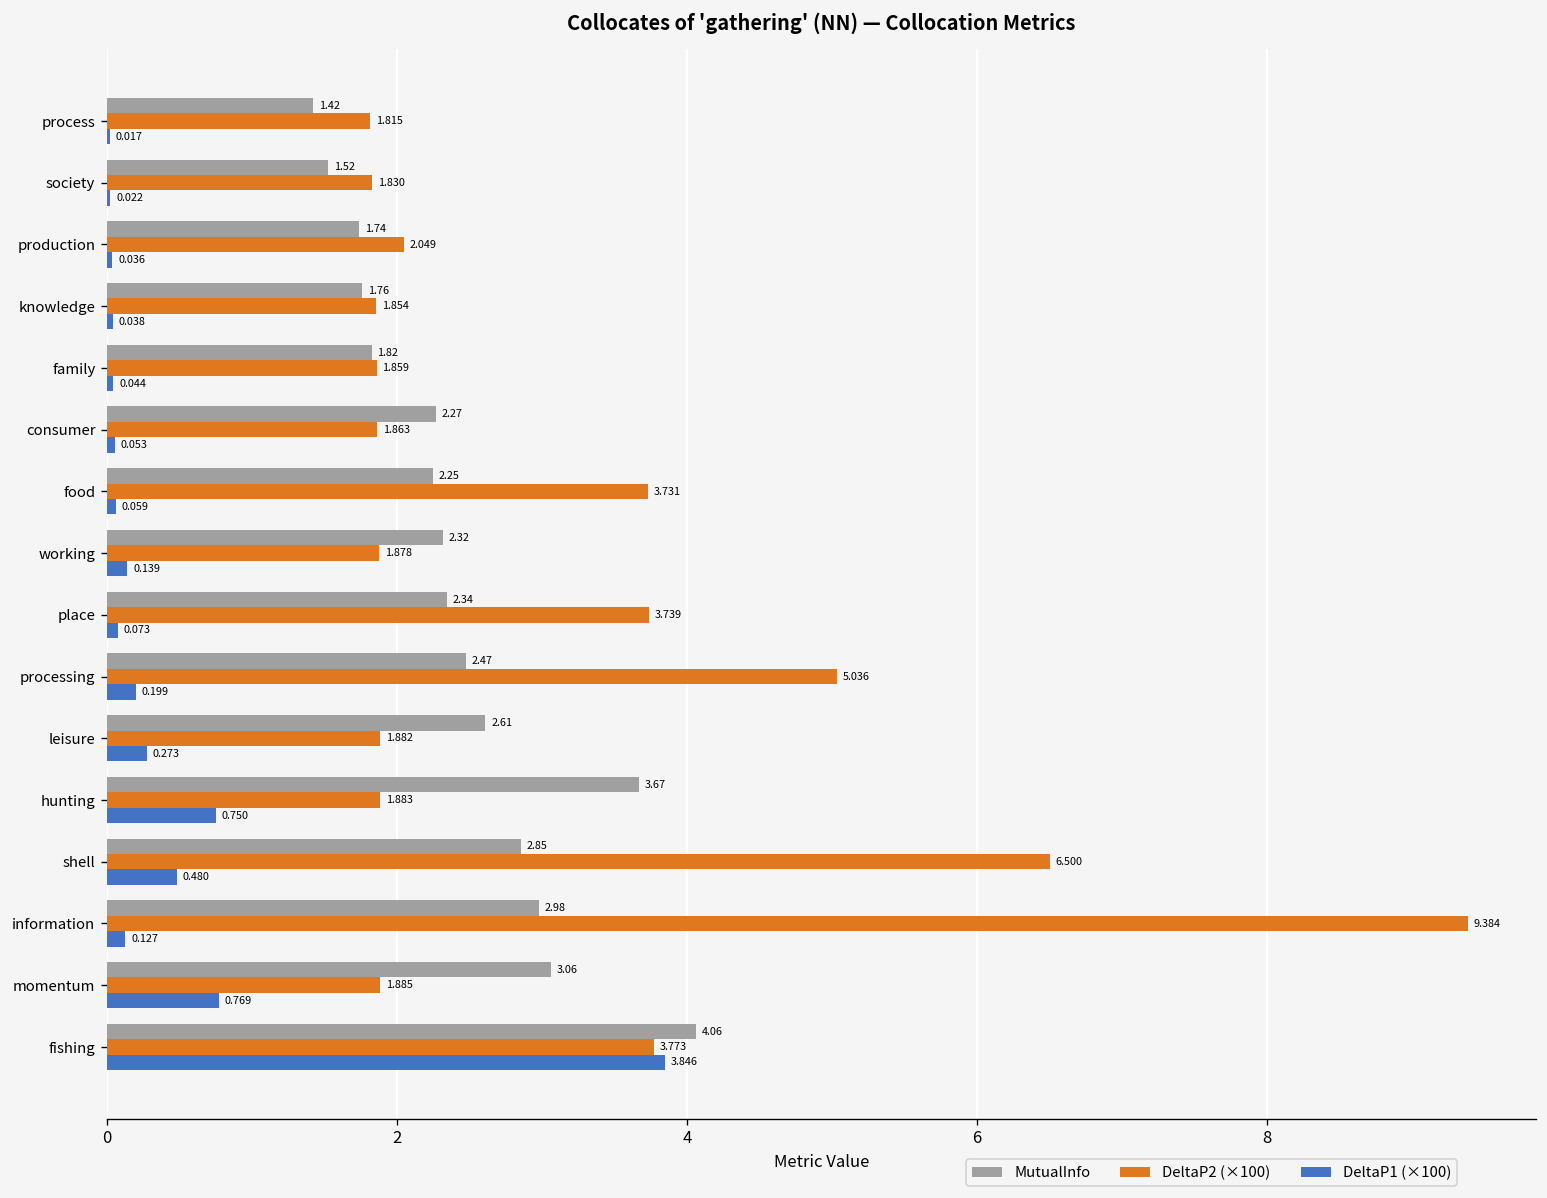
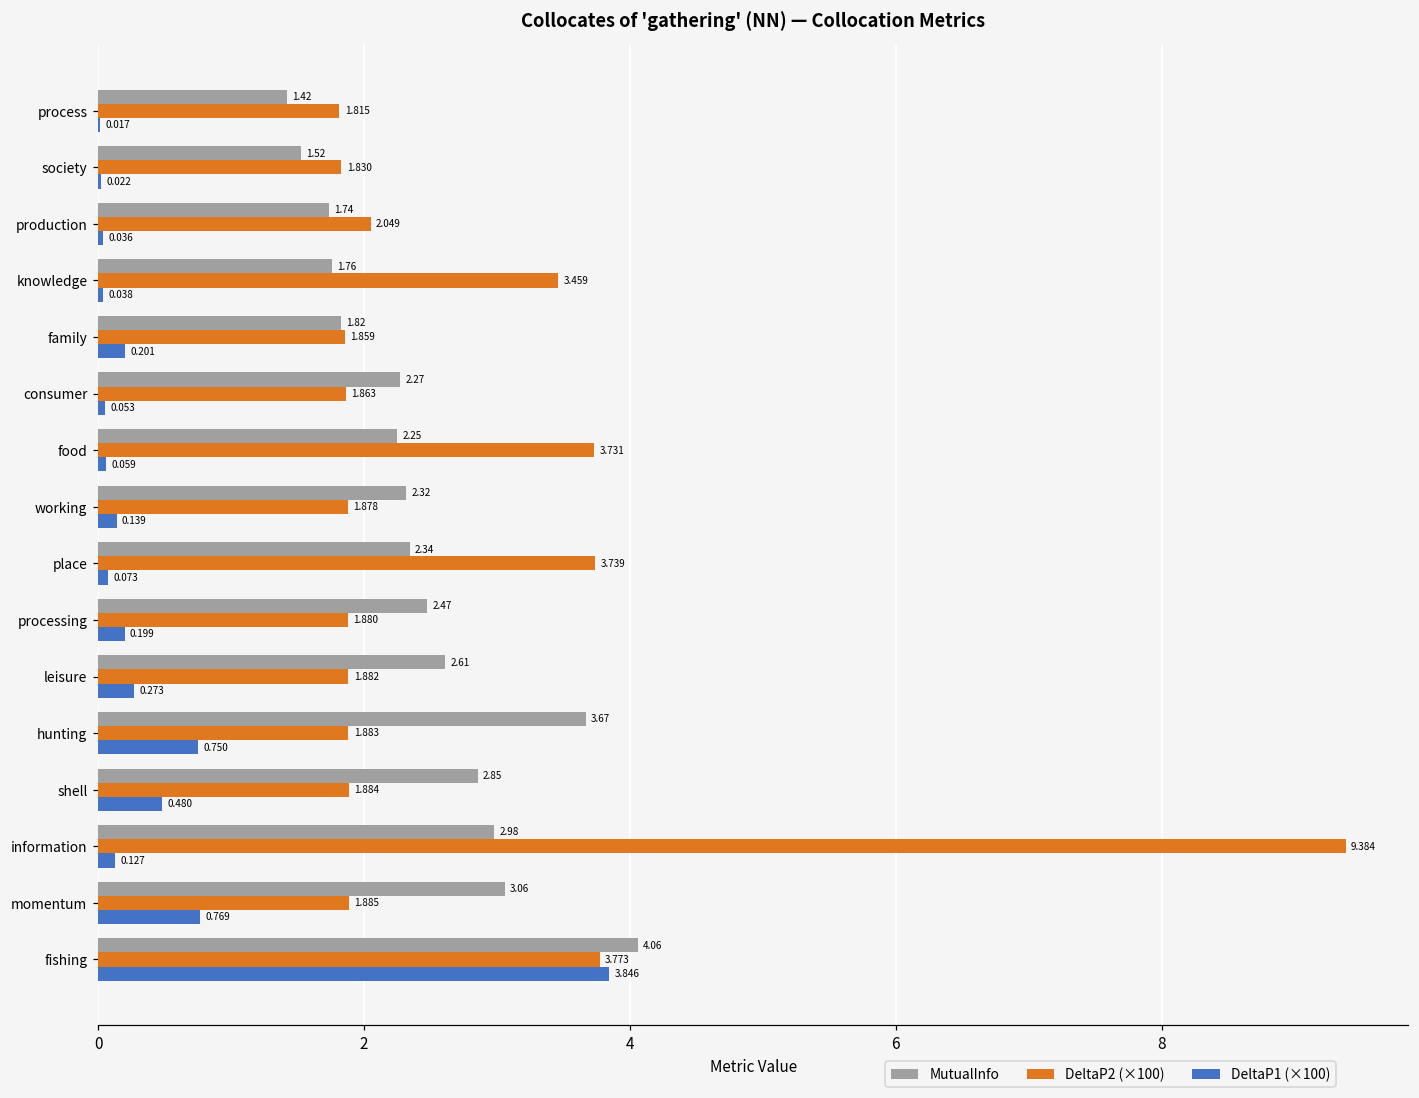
DeltaP2 (×100), knowledge: 1.854 -> 3.459
DeltaP1 (×100), family: 0.044 -> 0.201
DeltaP2 (×100), processing: 5.036 -> 1.880
DeltaP2 (×100), shell: 6.500 -> 1.884
